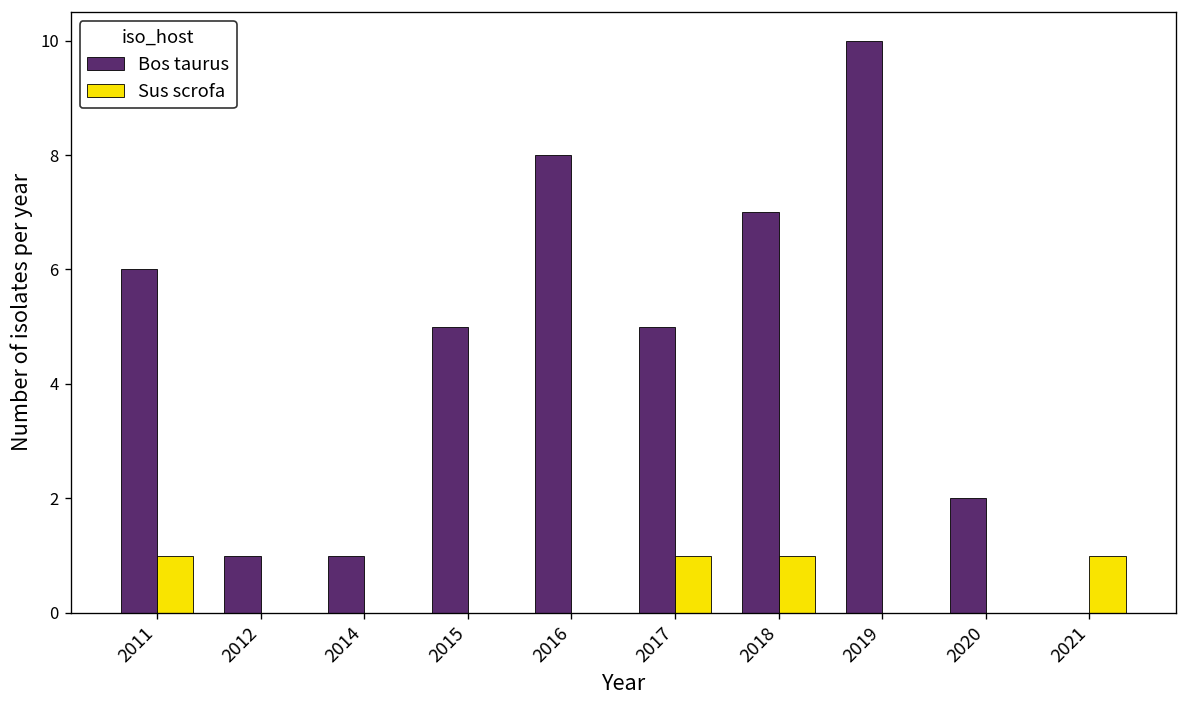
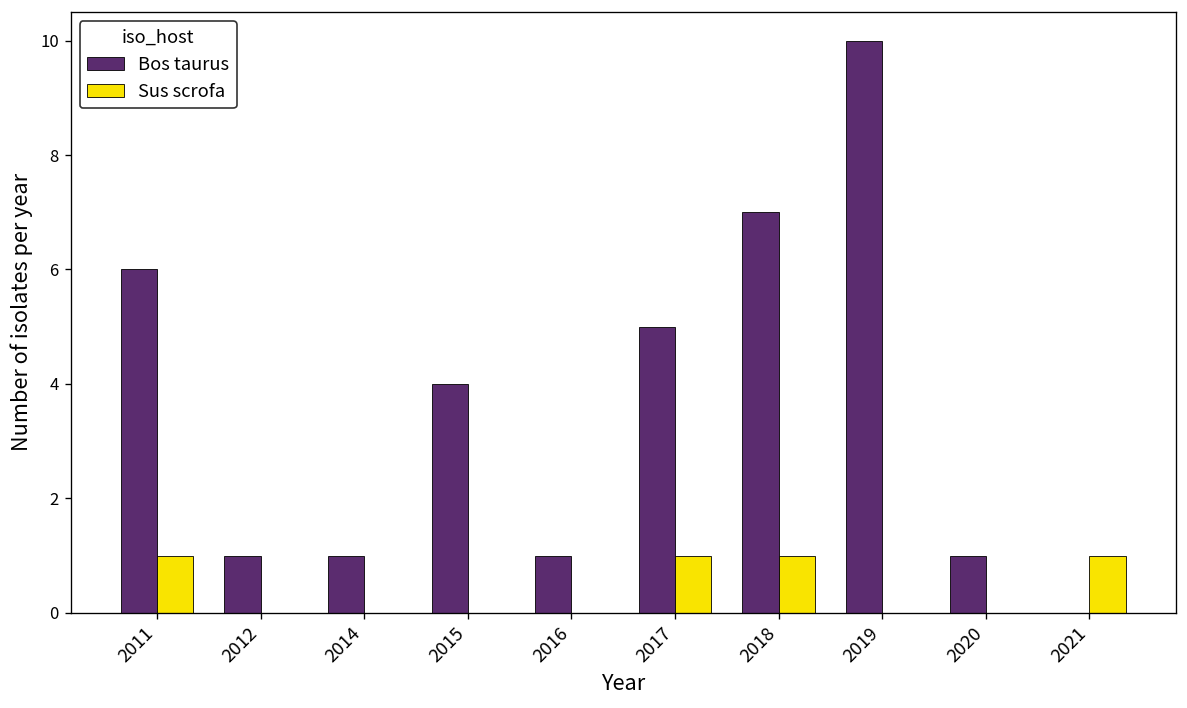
Bos taurus, 2015: 5 -> 4
Bos taurus, 2016: 8 -> 1
Bos taurus, 2020: 2 -> 1
